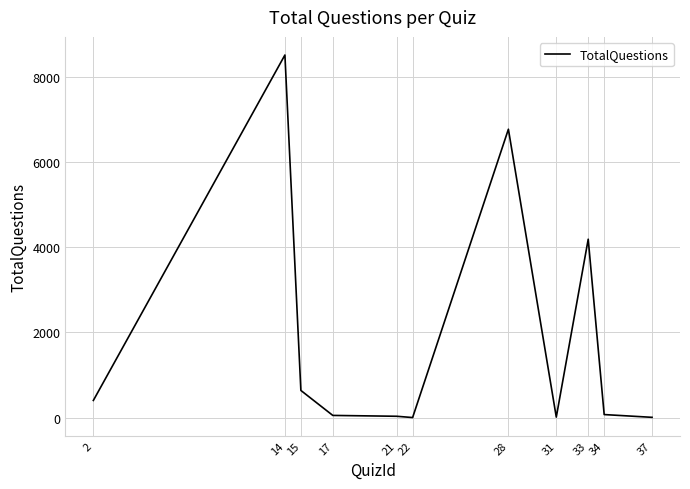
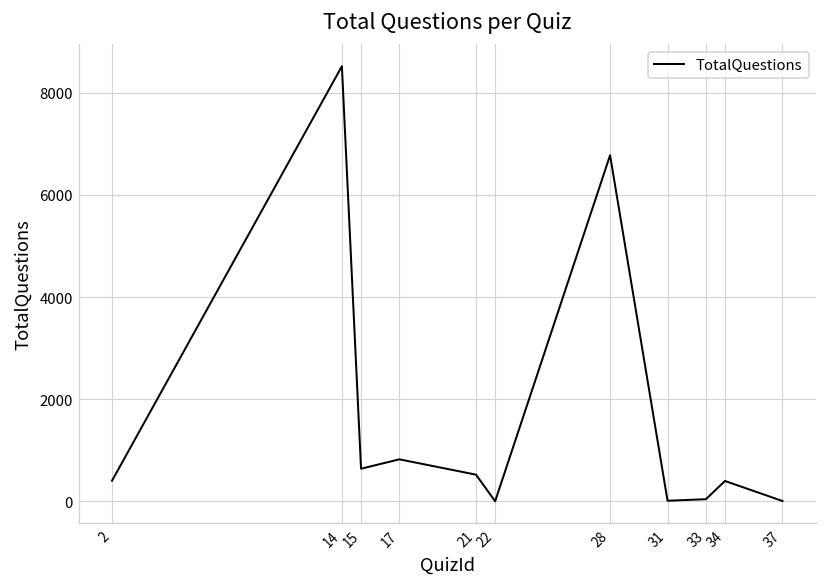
17: 100 -> 800
21: 0 -> 500
33: 4200 -> 0
34: 100 -> 400
